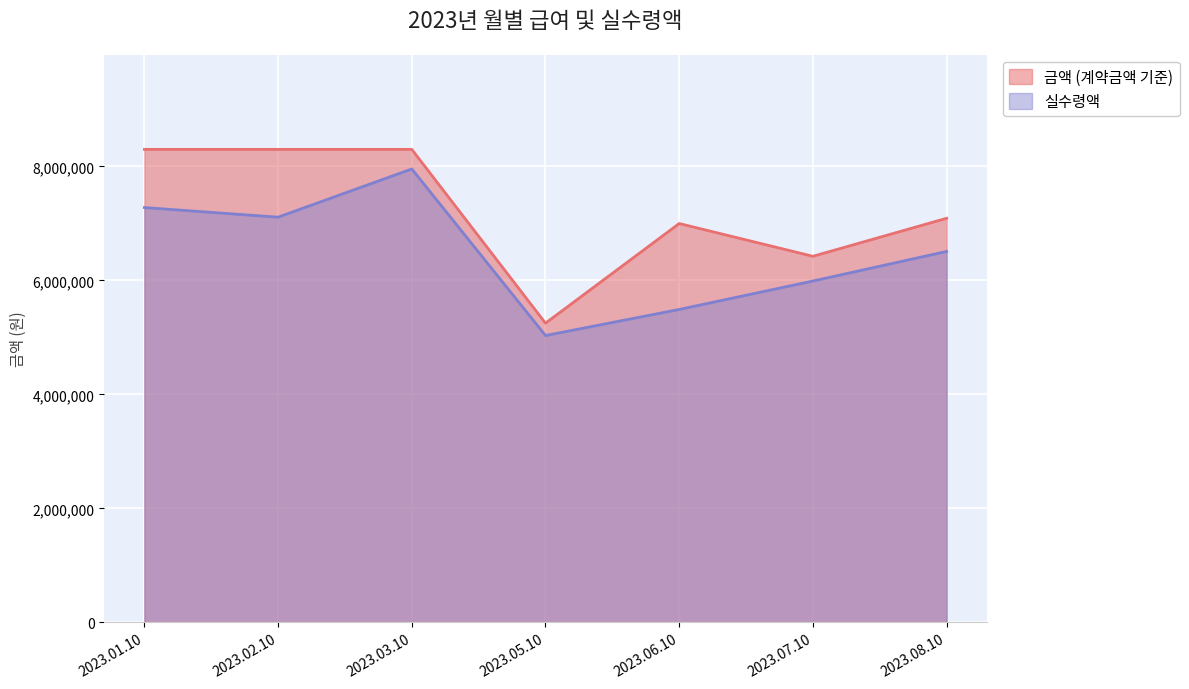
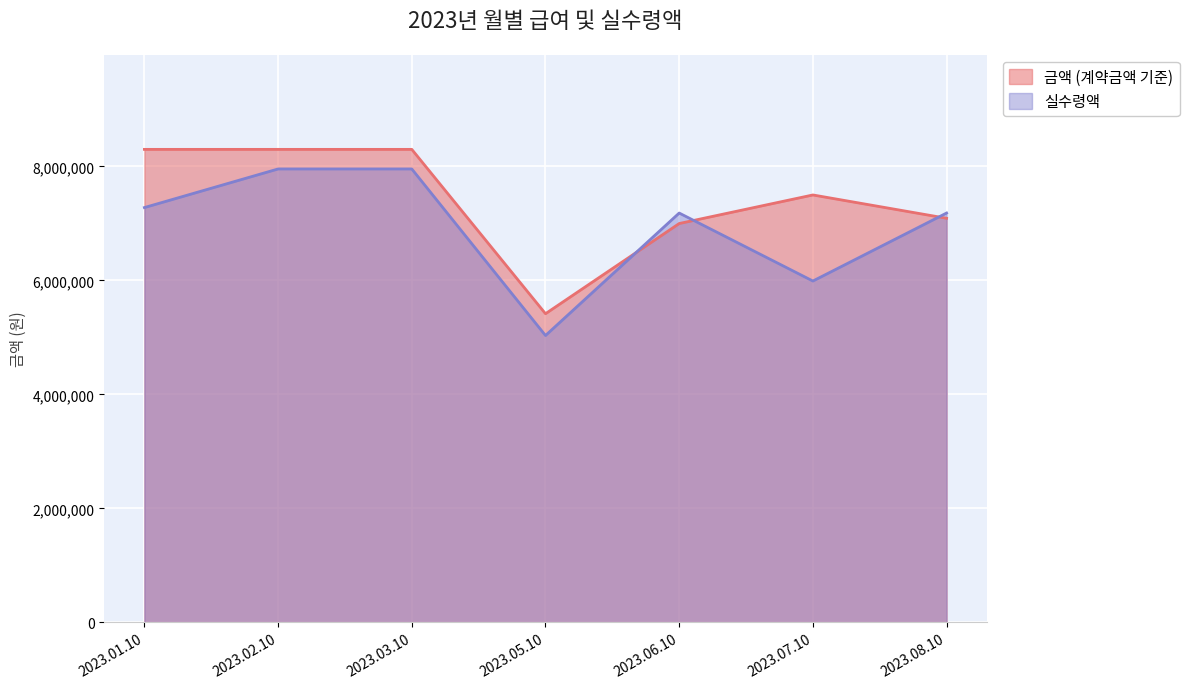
실수령액, 2023.02.10: 7,100,000 -> 8,000,000
금액 (계약금액 기준), 2023.05.10: 5,300,000 -> 5,400,000
실수령액, 2023.06.10: 5,500,000 -> 7,200,000
금액 (계약금액 기준), 2023.07.10: 6,400,000 -> 7,500,000
실수령액, 2023.08.10: 6,500,000 -> 7,200,000
